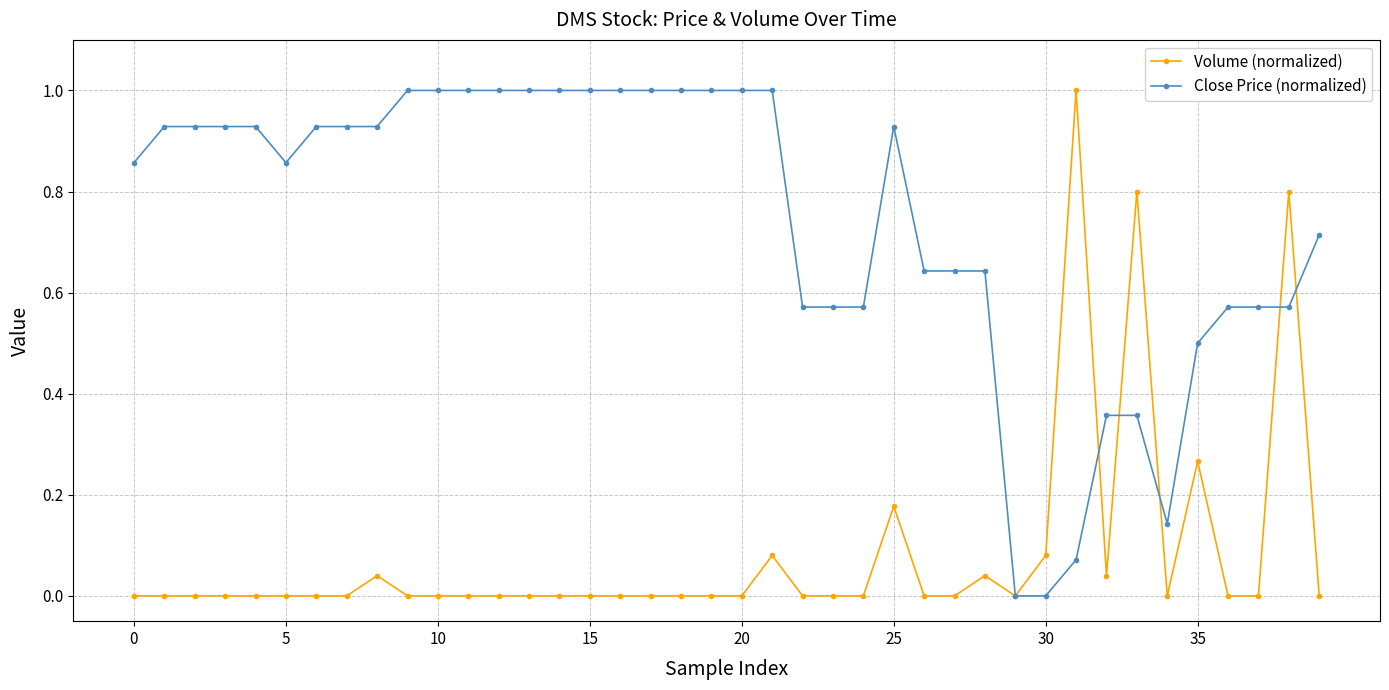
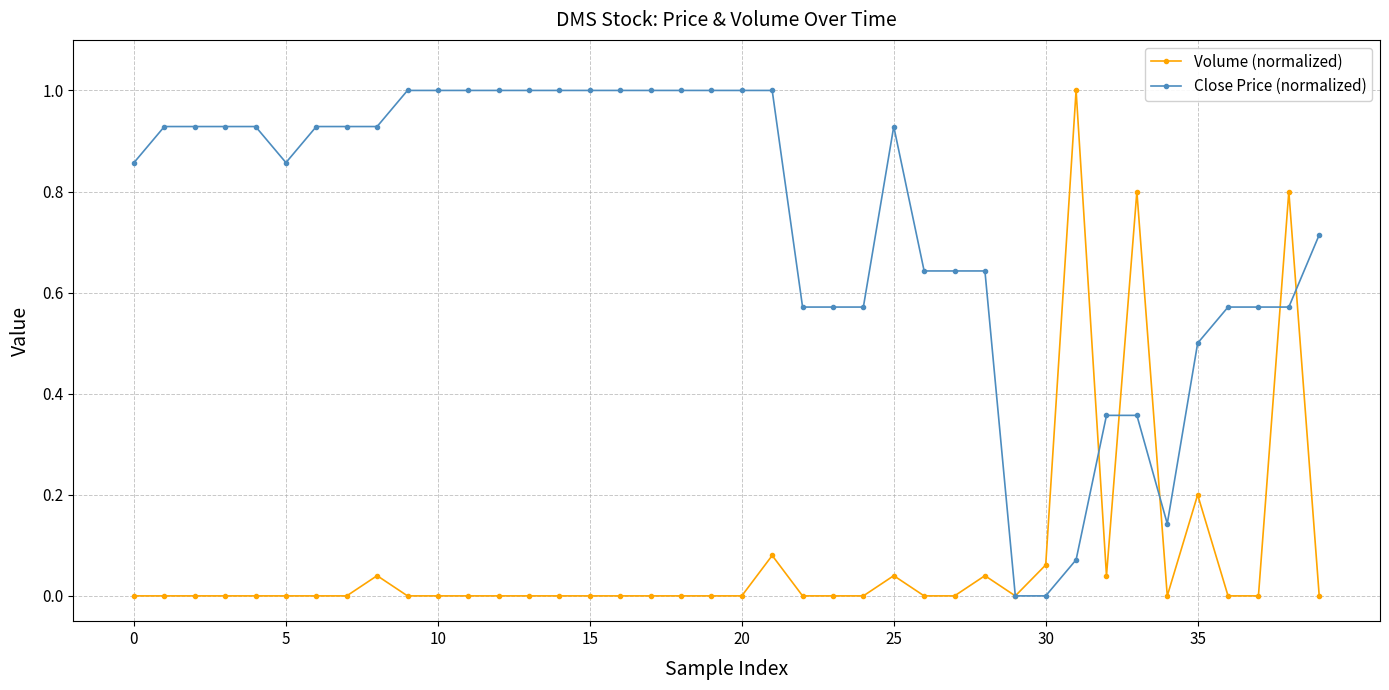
Volume (normalized), 25: 0.18 -> 0.04
Volume (normalized), 30: 0.08 -> 0.06
Volume (normalized), 35: 0.27 -> 0.20
